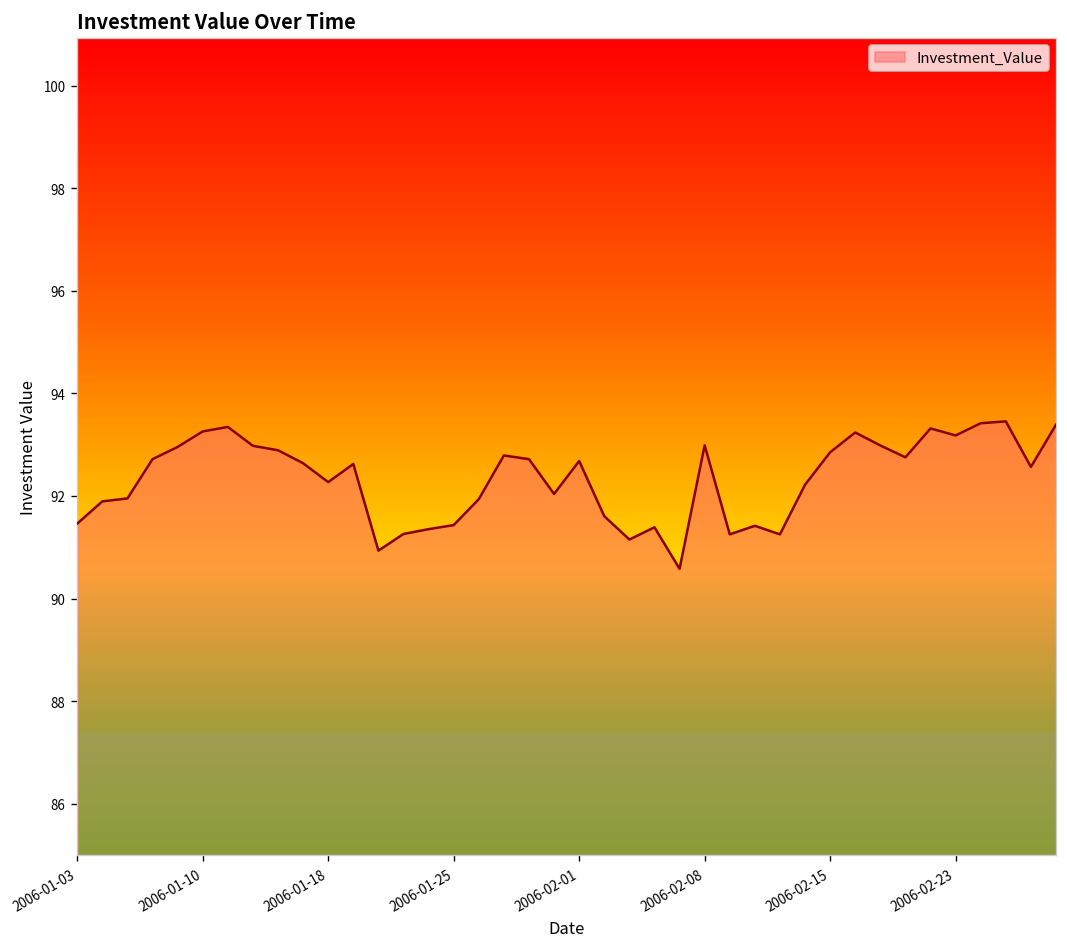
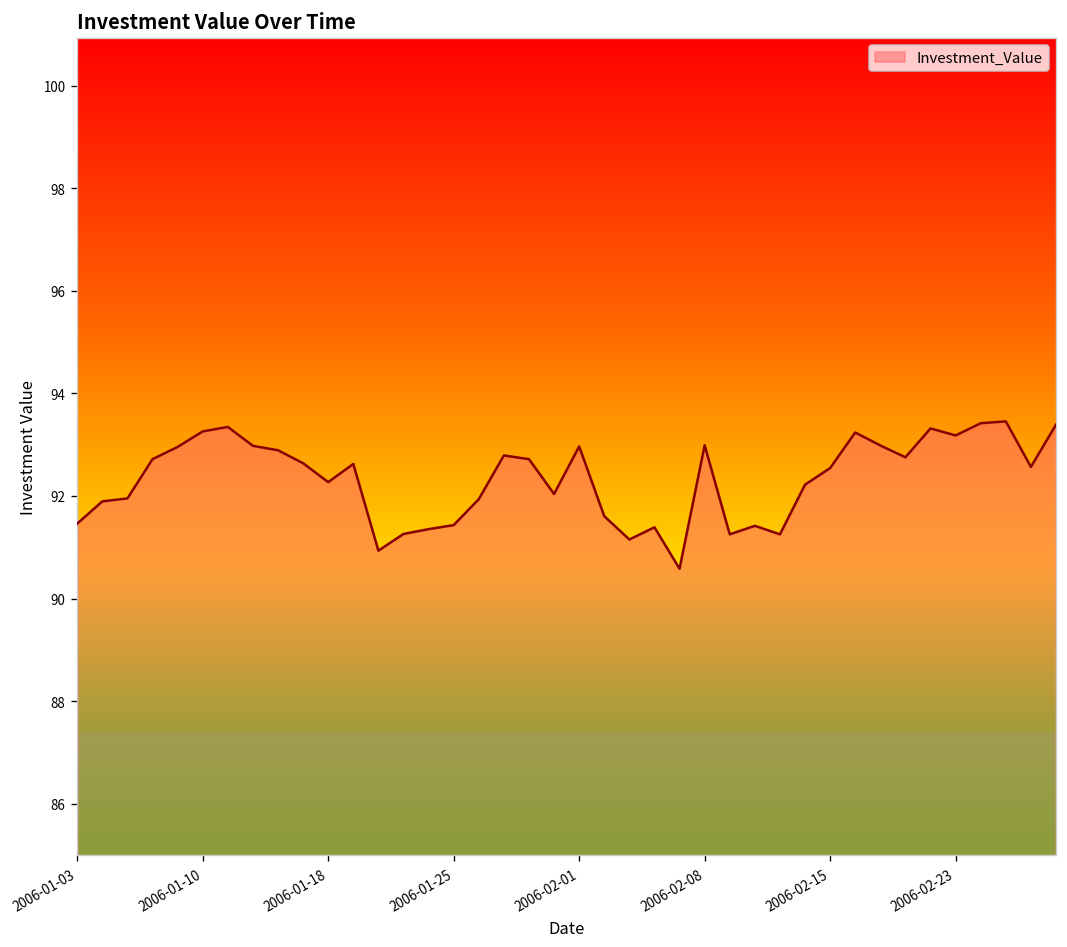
2006-02-01: 92.7 -> 93.0
2006-02-15: 92.9 -> 92.5
